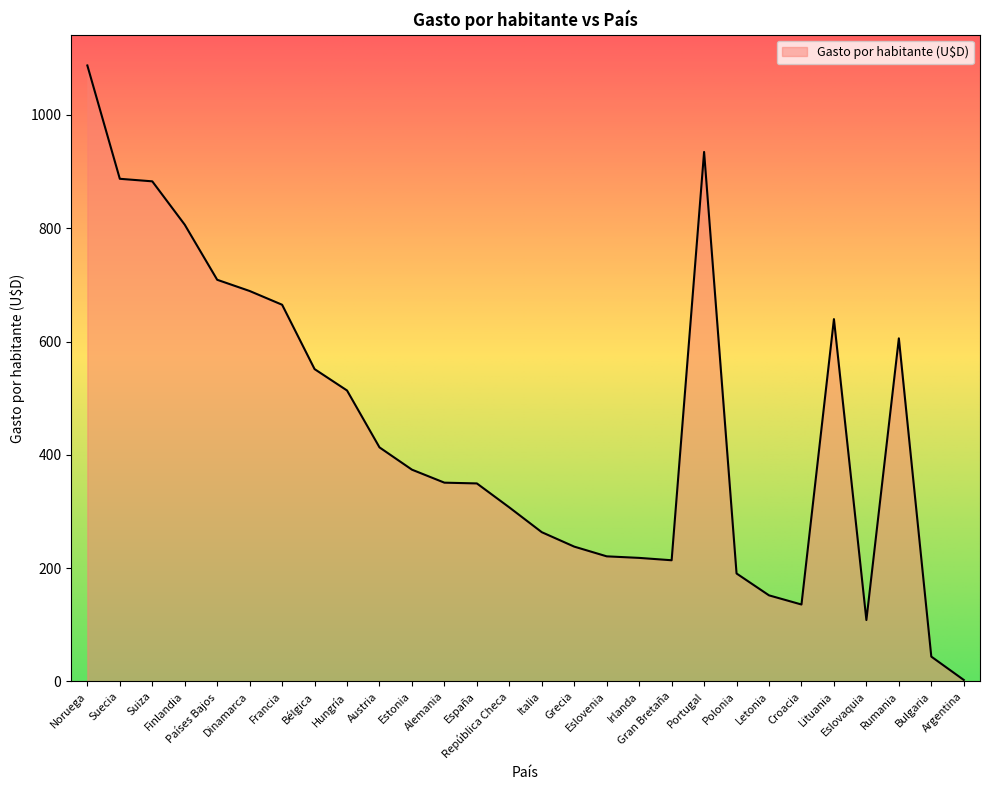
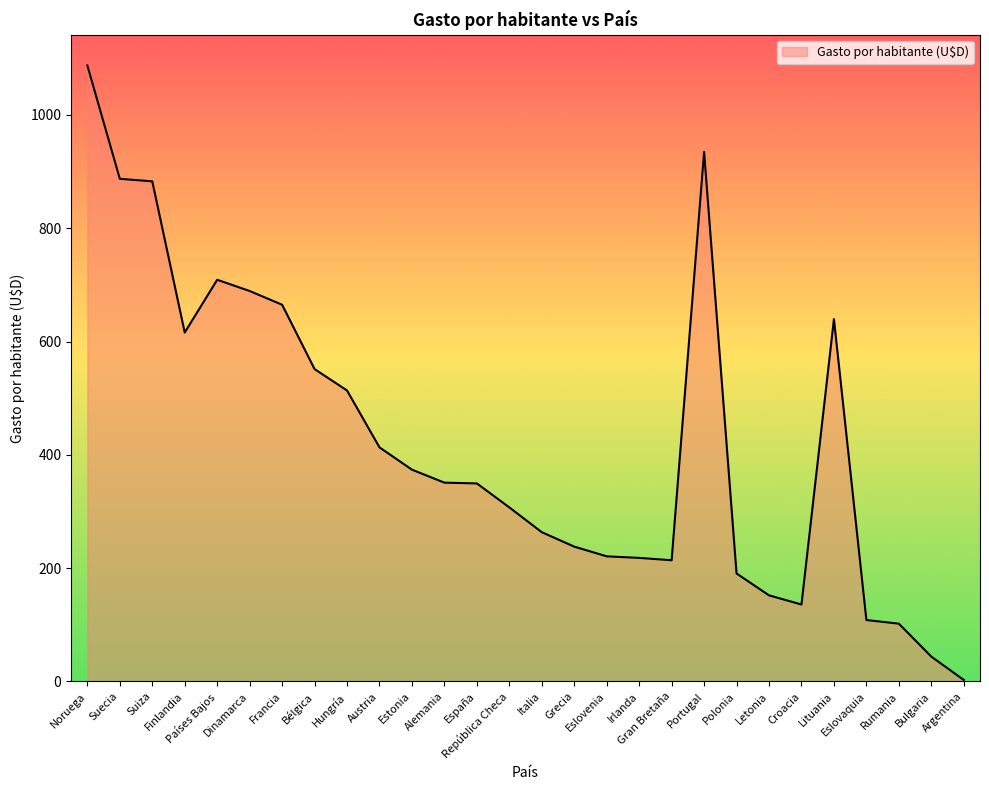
Finlandia: 810 -> 620
Rumania: 610 -> 100
